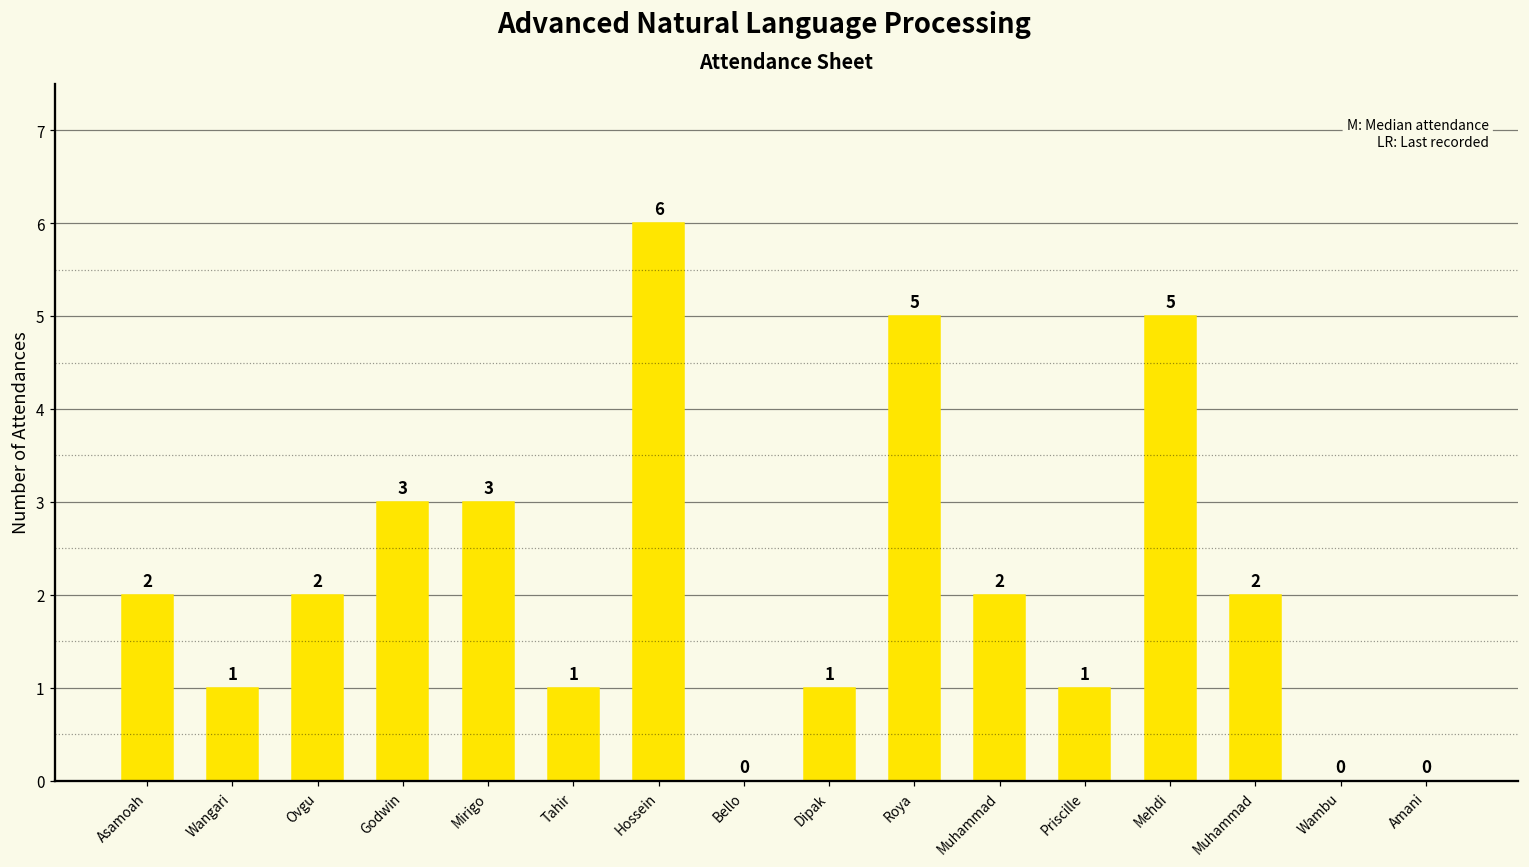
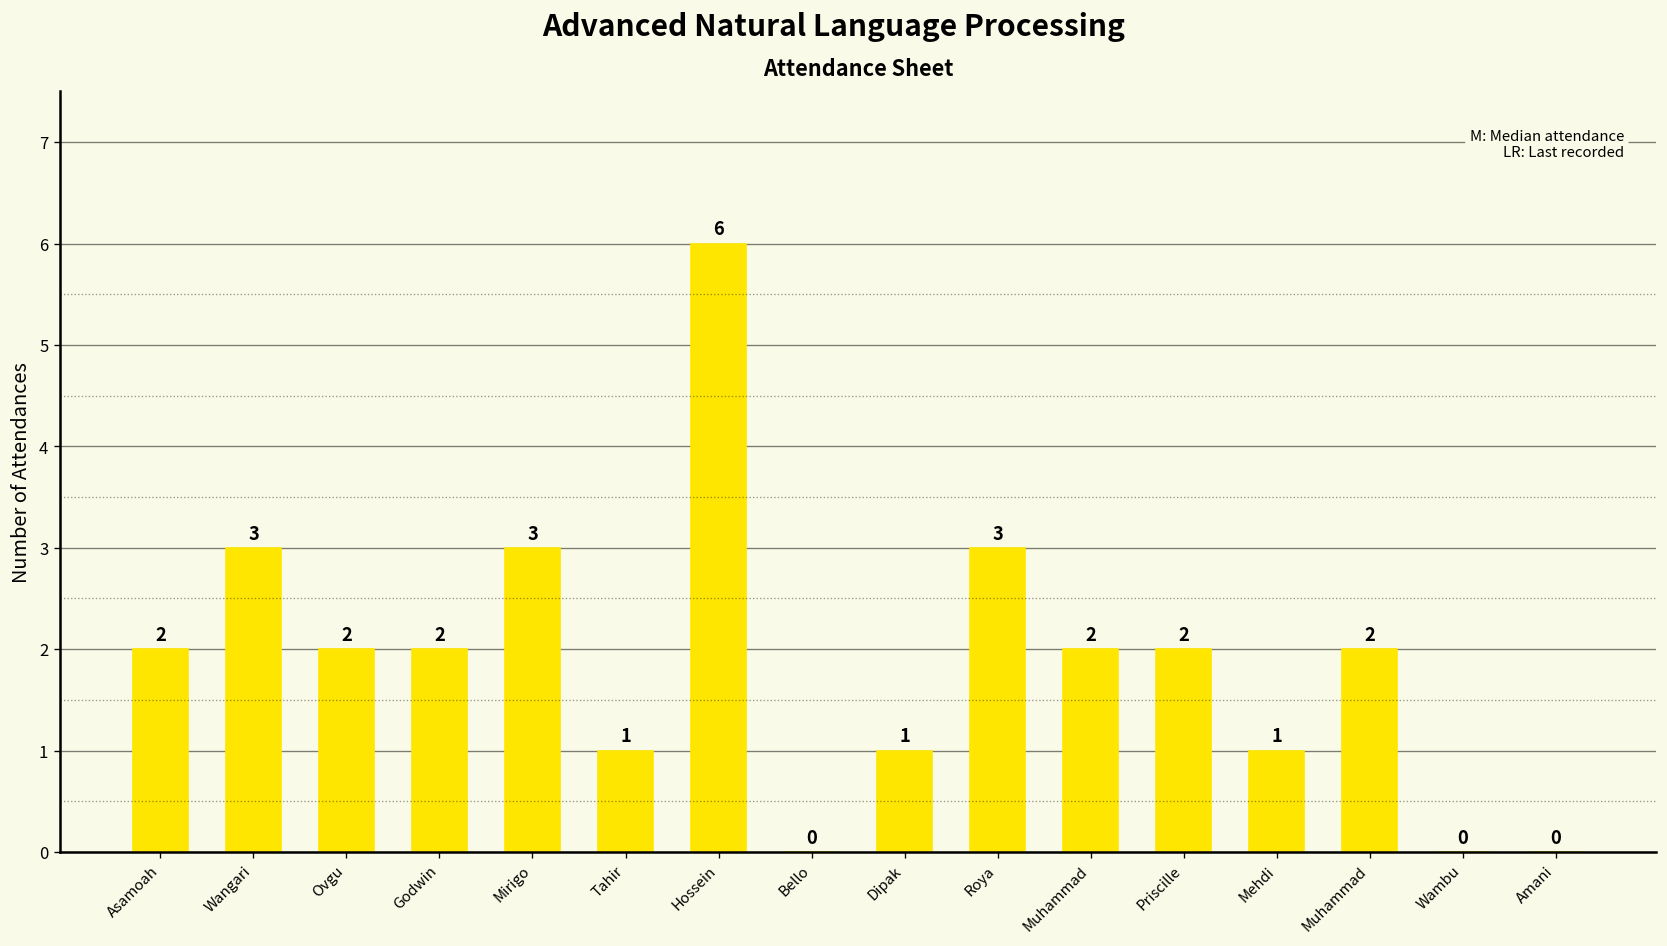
Wangari: 1 -> 3
Godwin: 3 -> 2
Roya: 5 -> 3
Priscille: 1 -> 2
Mehdi: 5 -> 1
